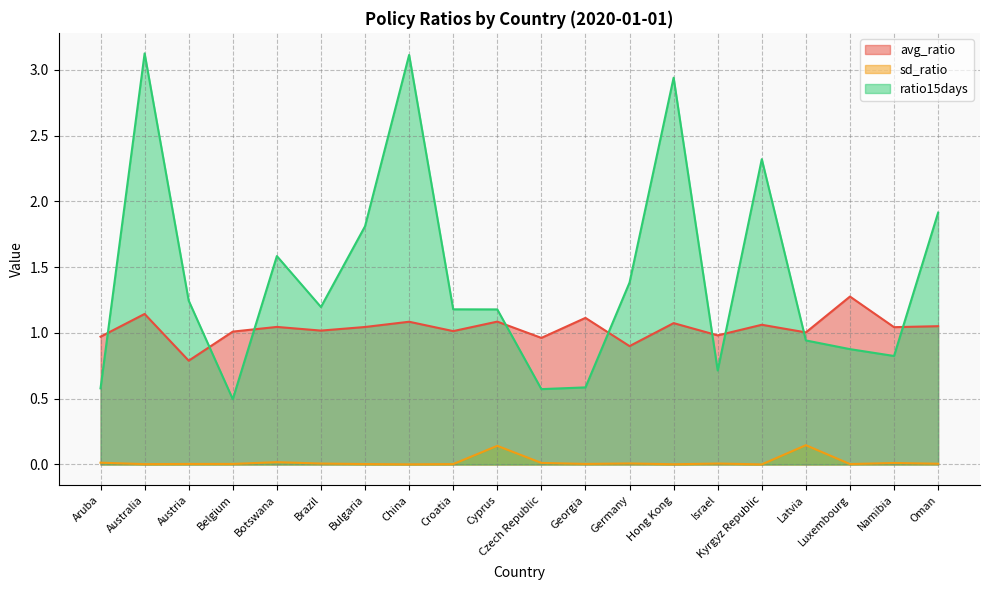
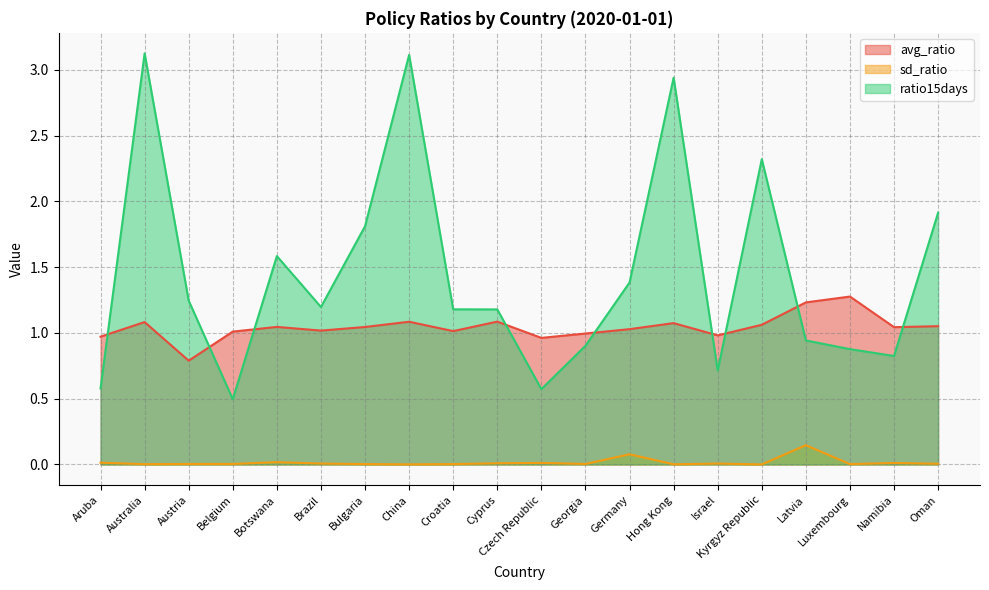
avg_ratio, Australia: 1.14 -> 1.08
sd_ratio, Cyprus: 0.14 -> 0.01
avg_ratio, Georgia: 1.11 -> 1.00
ratio15days, Georgia: 0.59 -> 0.90
avg_ratio, Germany: 0.90 -> 1.03
sd_ratio, Germany: 0.01 -> 0.08
avg_ratio, Latvia: 1.00 -> 1.23
